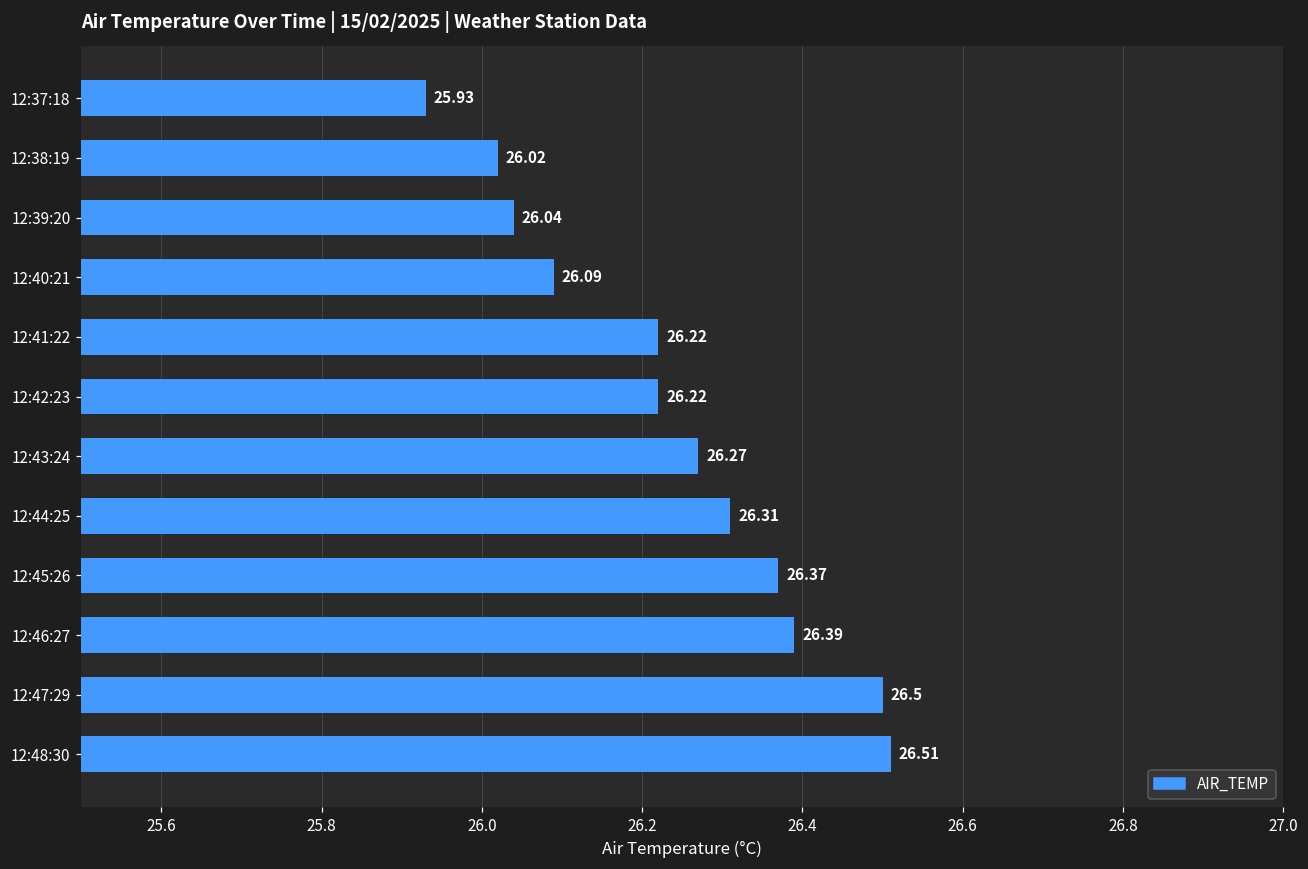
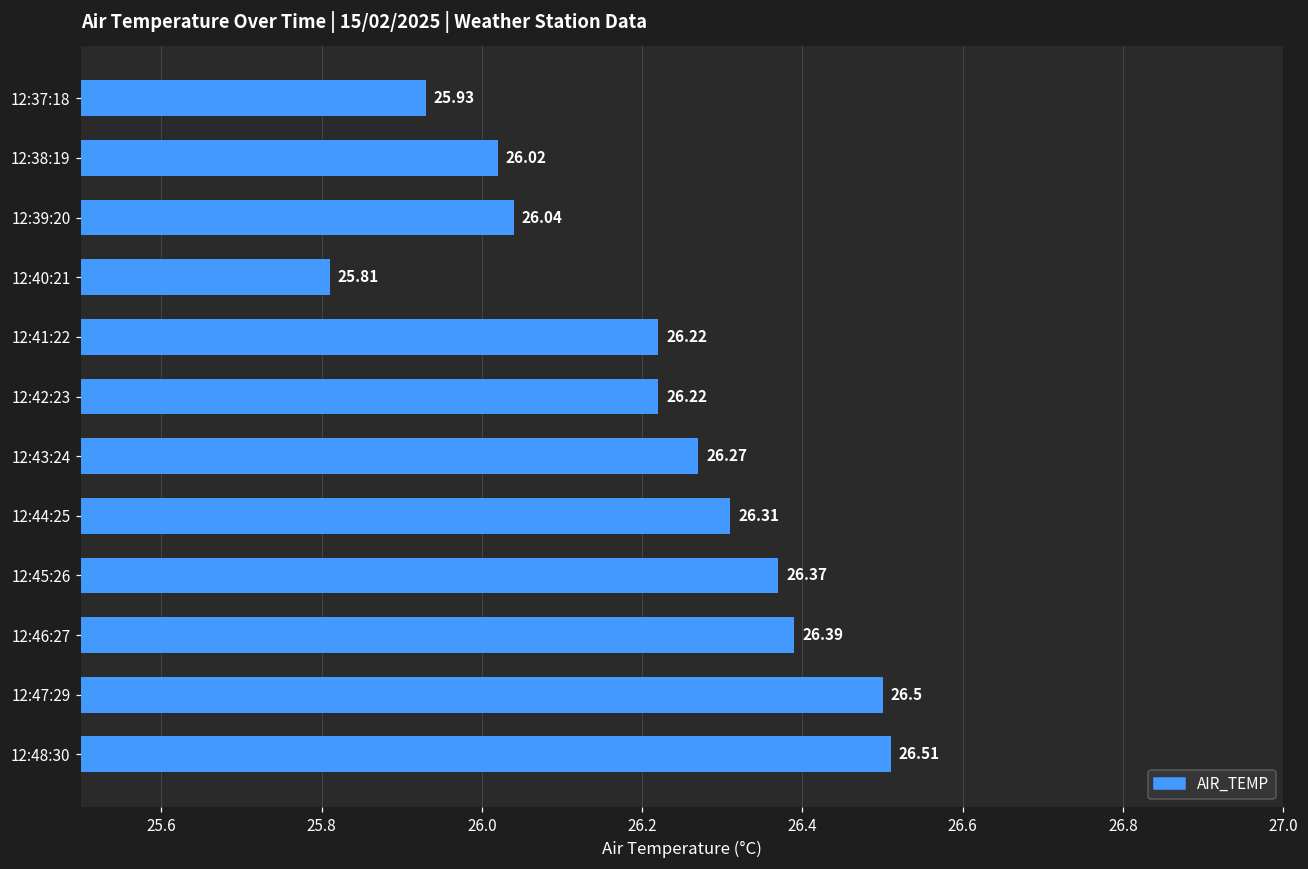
12:40:21: 26.09 -> 25.81
